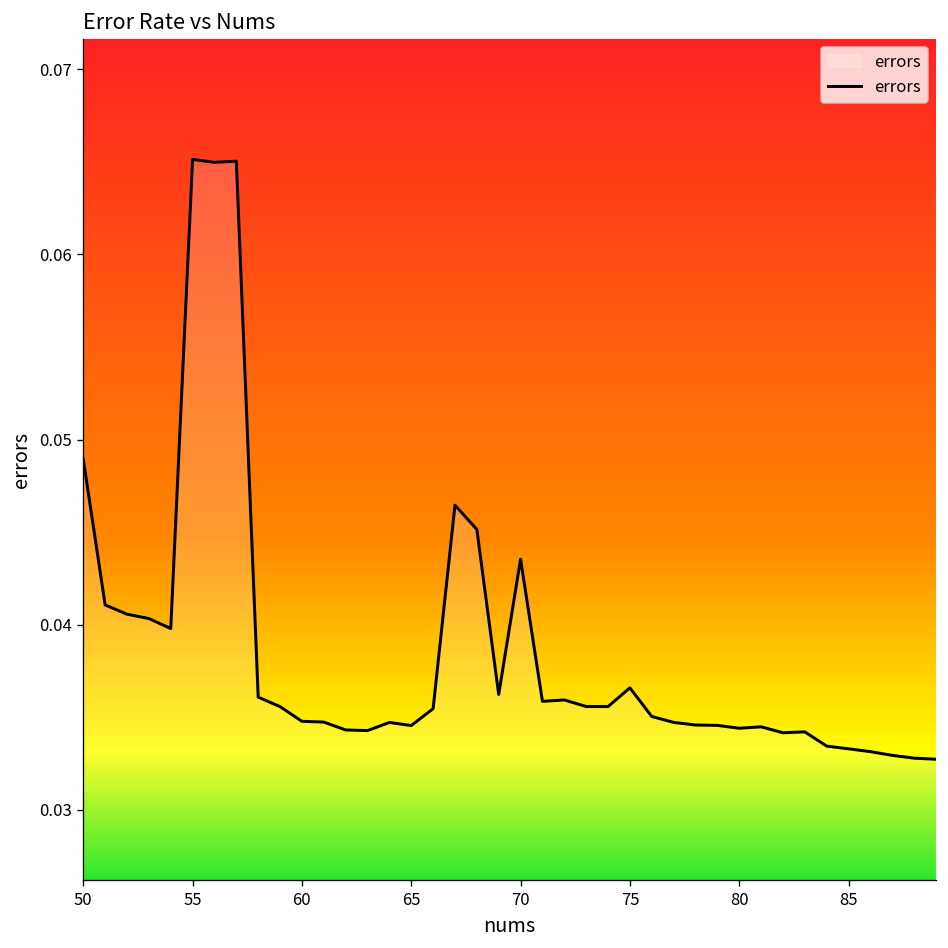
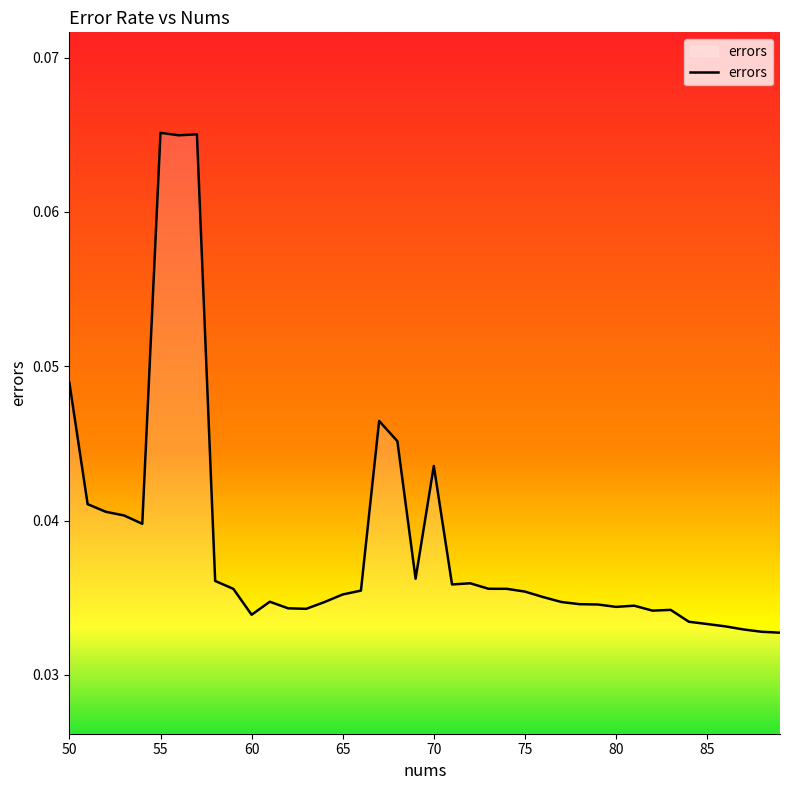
60: 0.0348 -> 0.0339
65: 0.0346 -> 0.0352
75: 0.0366 -> 0.0354
